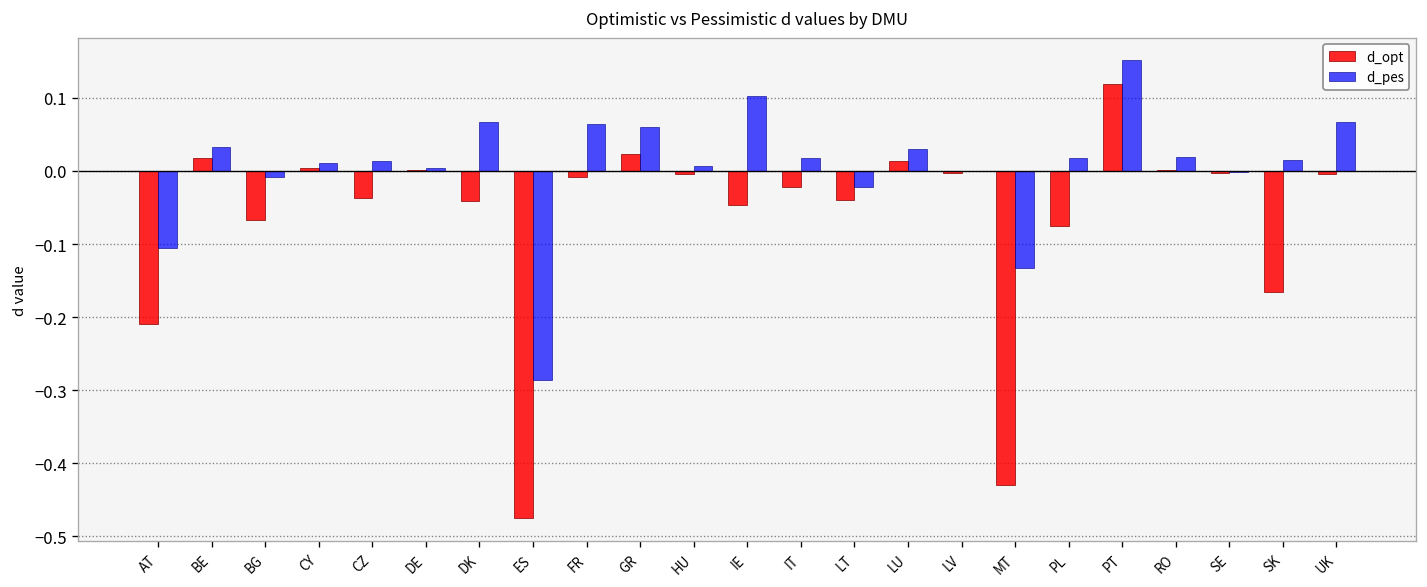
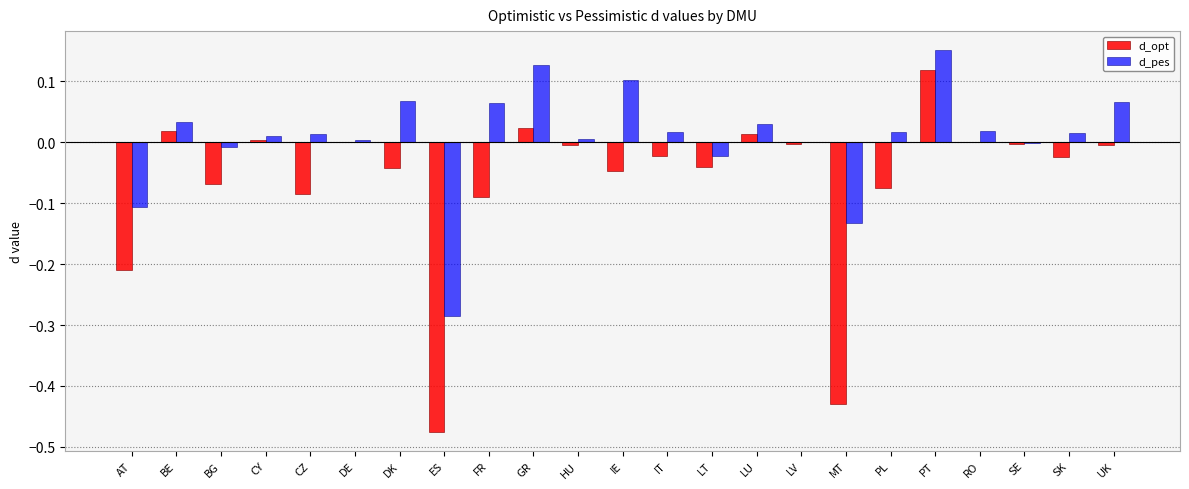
d_opt, CZ: -0.04 -> -0.08
d_opt, FR: -0.01 -> -0.09
d_pes, GR: 0.06 -> 0.13
d_opt, SK: -0.16 -> -0.02
